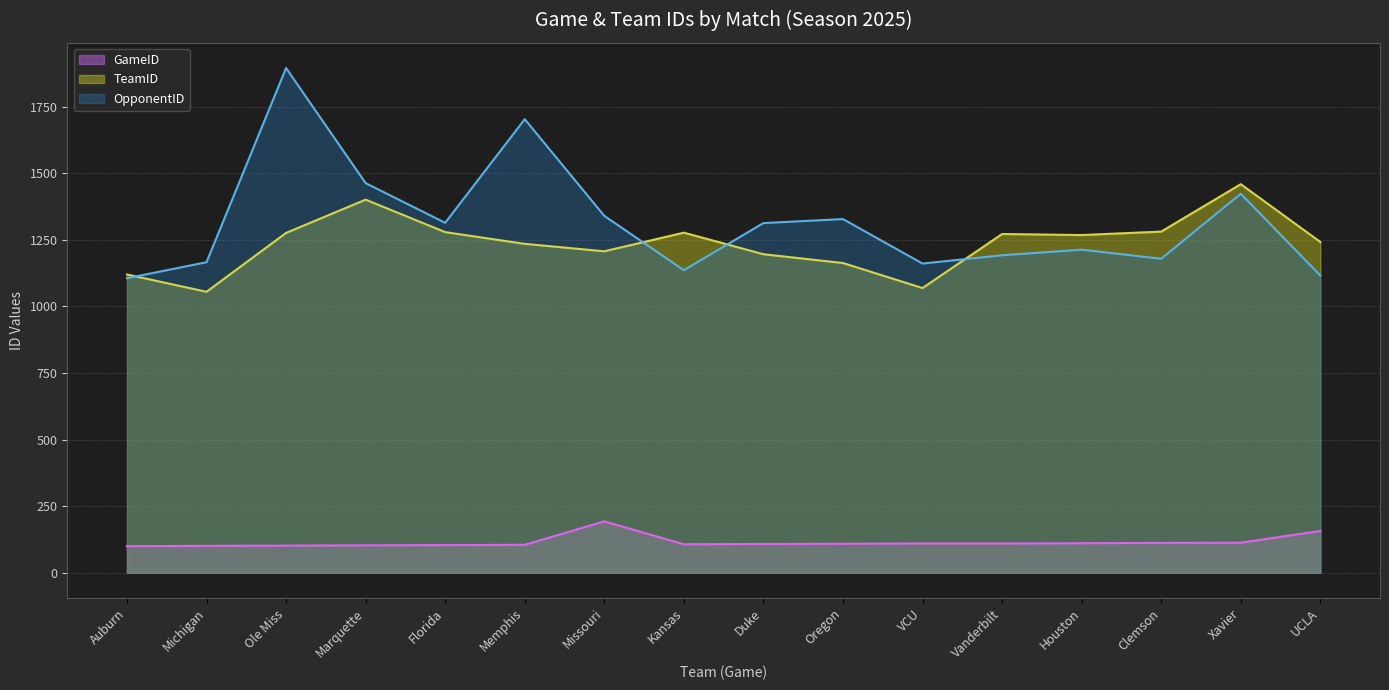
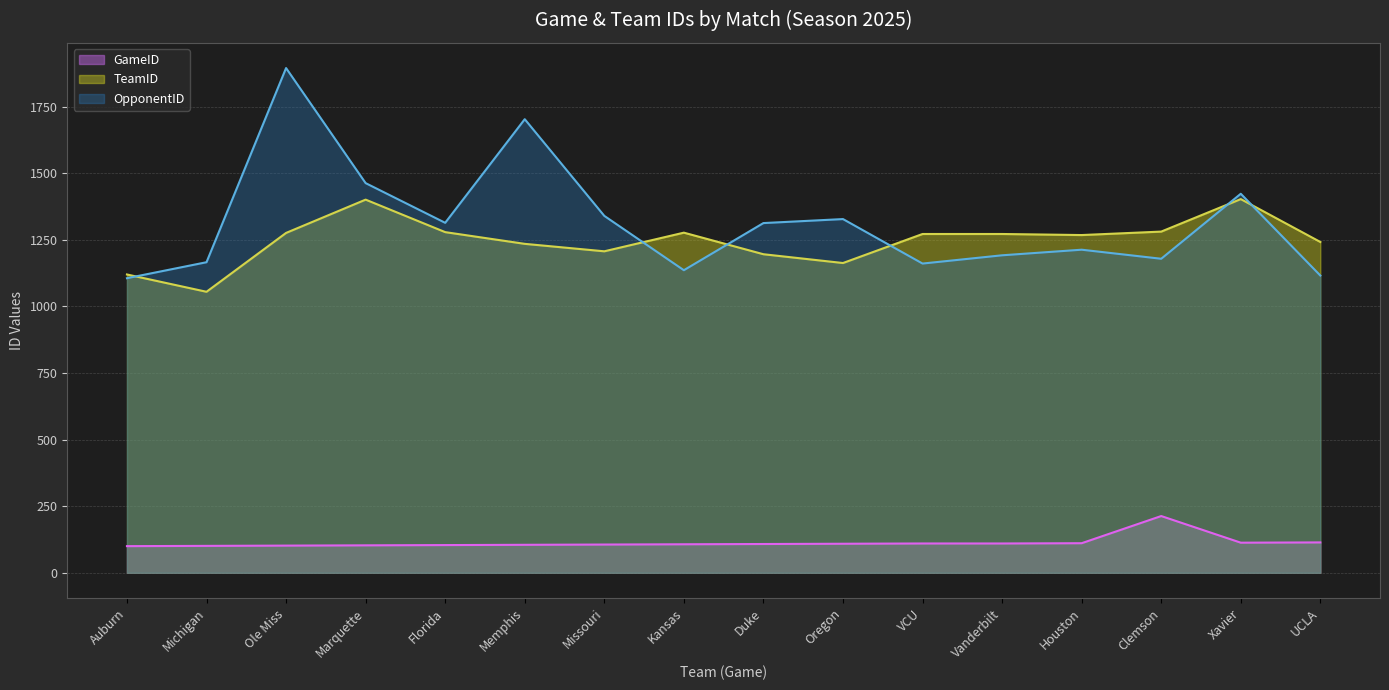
GameID, Missouri: 190 -> 110
TeamID, VCU: 1070 -> 1270
GameID, Clemson: 110 -> 210
TeamID, Xavier: 1460 -> 1400
GameID, UCLA: 160 -> 110
